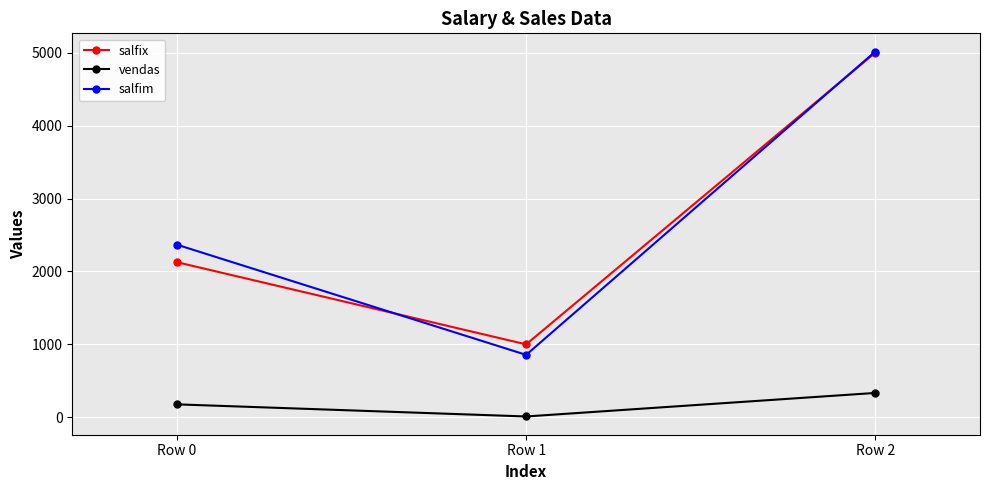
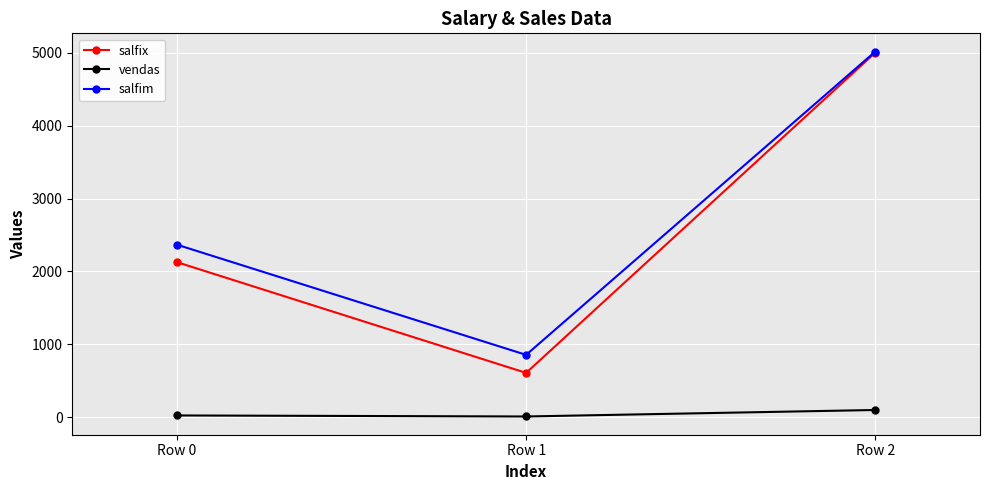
vendas, Row 0: 200 -> 0
salfix, Row 1: 1000 -> 600
vendas, Row 2: 300 -> 100
